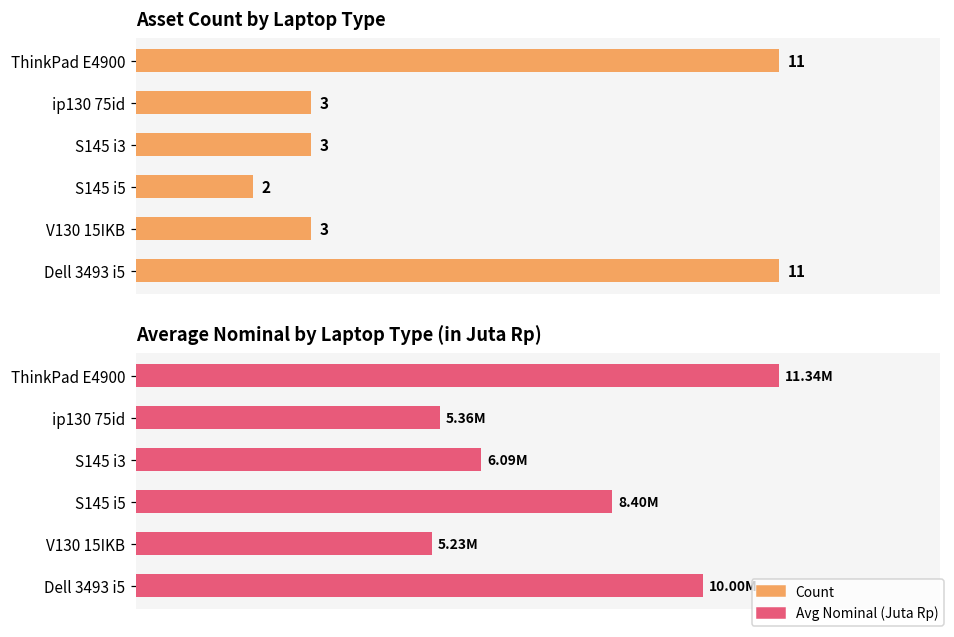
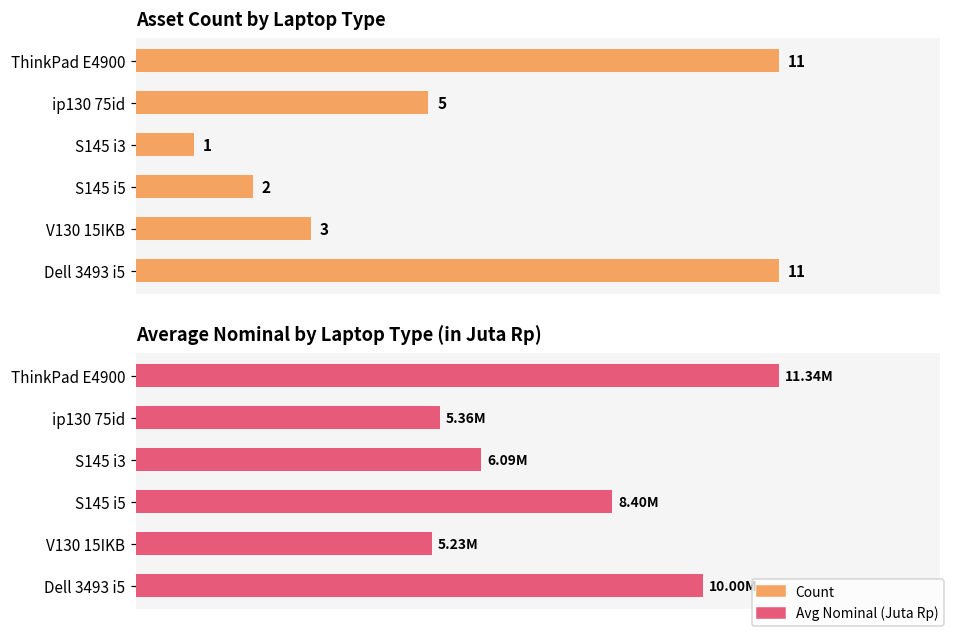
Asset Count by Laptop Type, ip130 75id: 3 -> 5
Asset Count by Laptop Type, S145 i3: 3 -> 1
